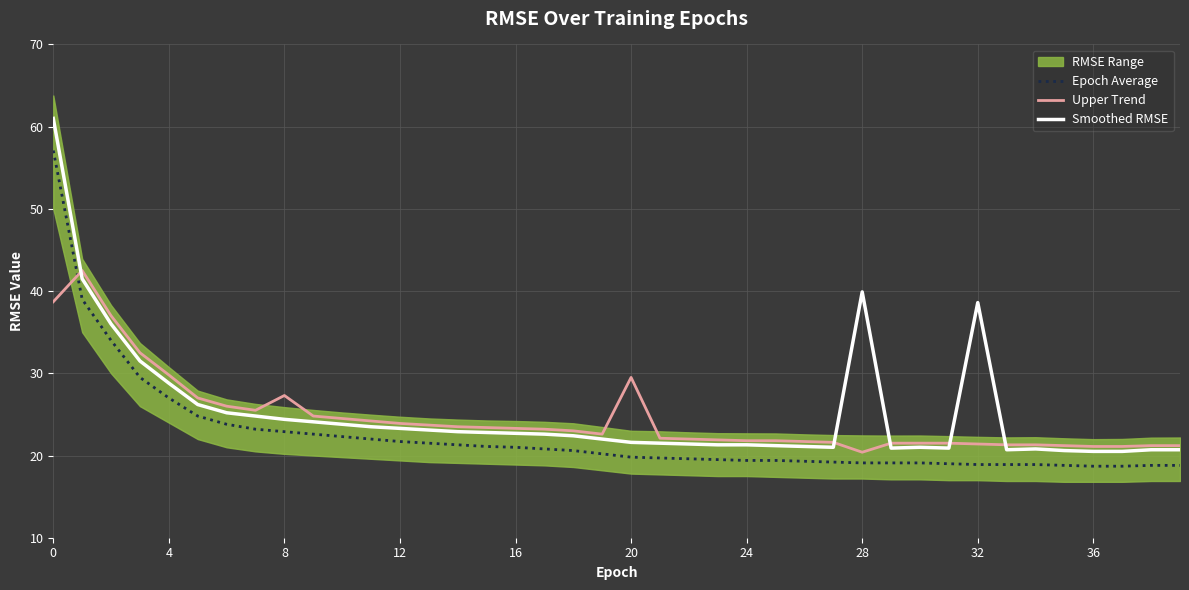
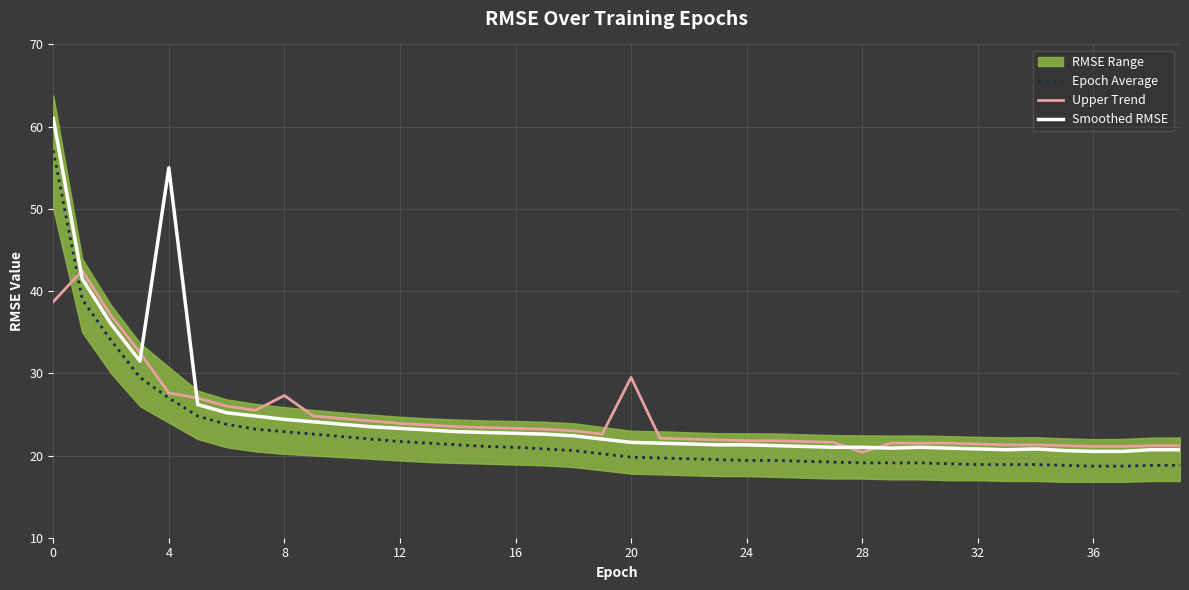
Upper Trend, 4: 30 -> 28
Smoothed RMSE, 4: 29 -> 55
Smoothed RMSE, 28: 40 -> 21
Smoothed RMSE, 32: 39 -> 21
